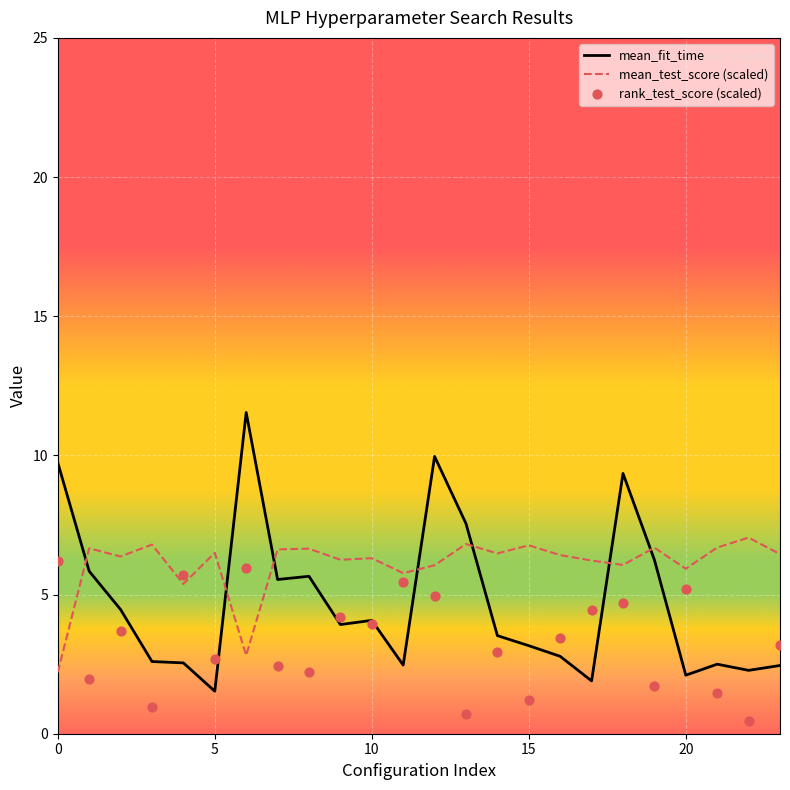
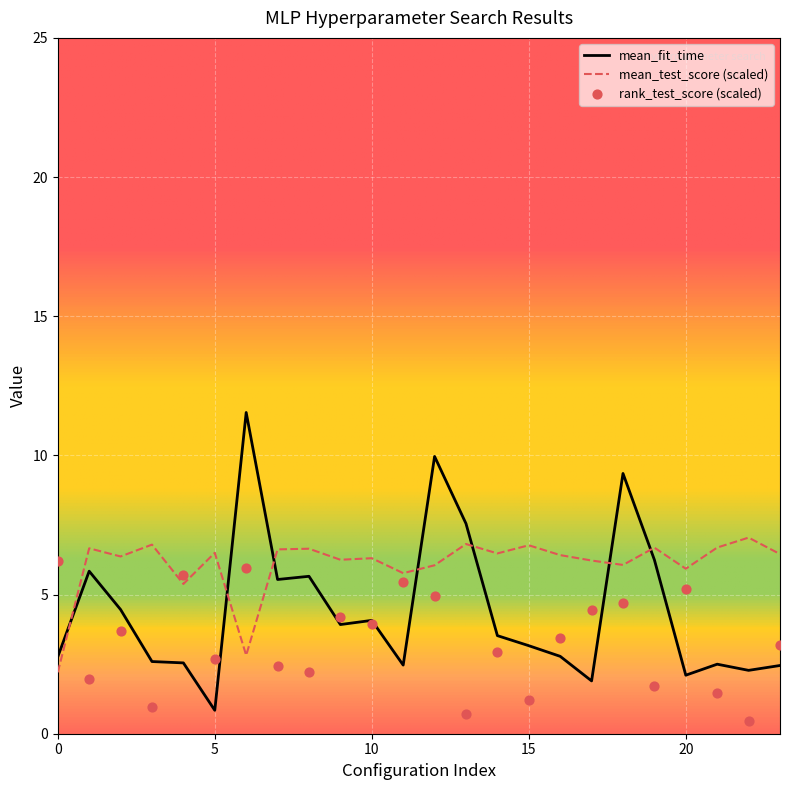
mean_fit_time, 0: 9.7 -> 2.8
mean_fit_time, 5: 1.5 -> 0.8
